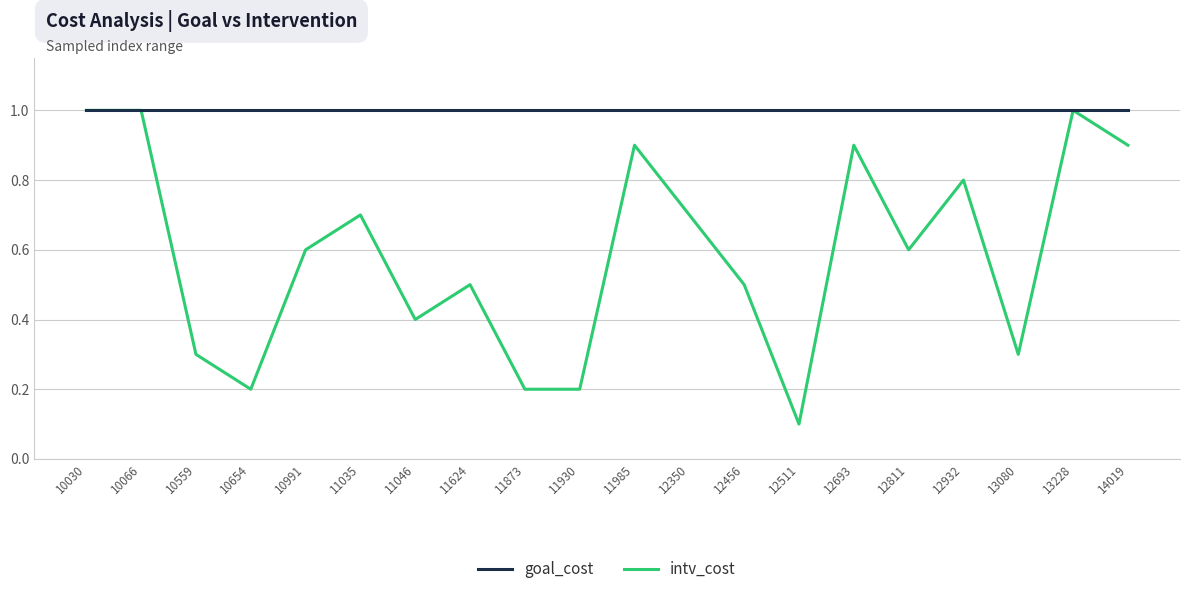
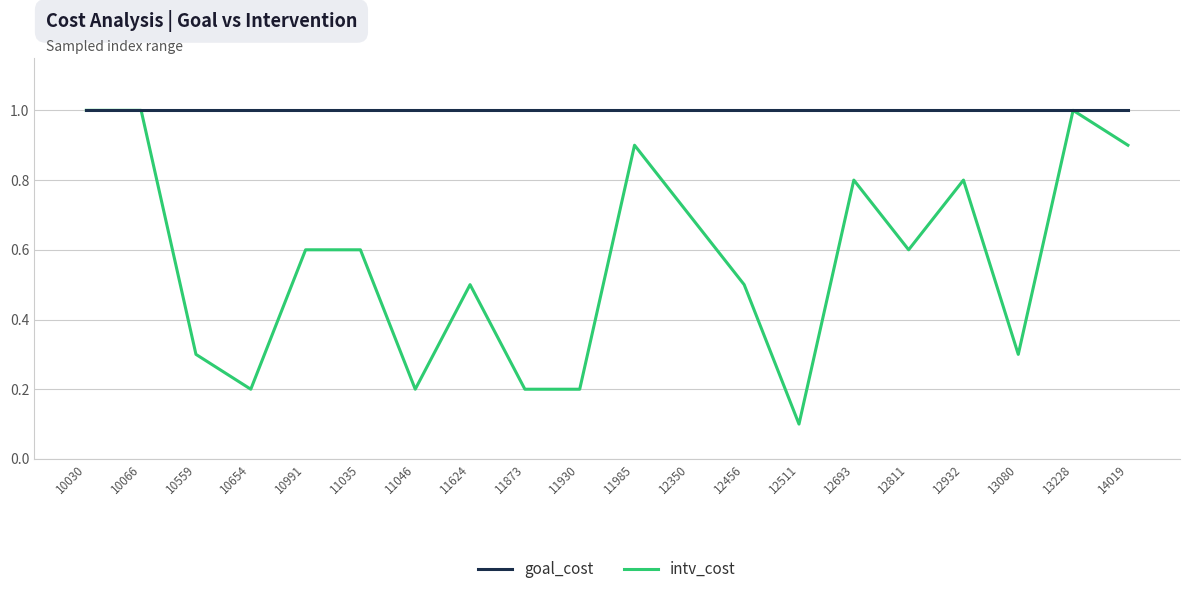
intv_cost, 11035: 0.7 -> 0.6
intv_cost, 11046: 0.4 -> 0.2
intv_cost, 12693: 0.9 -> 0.8
